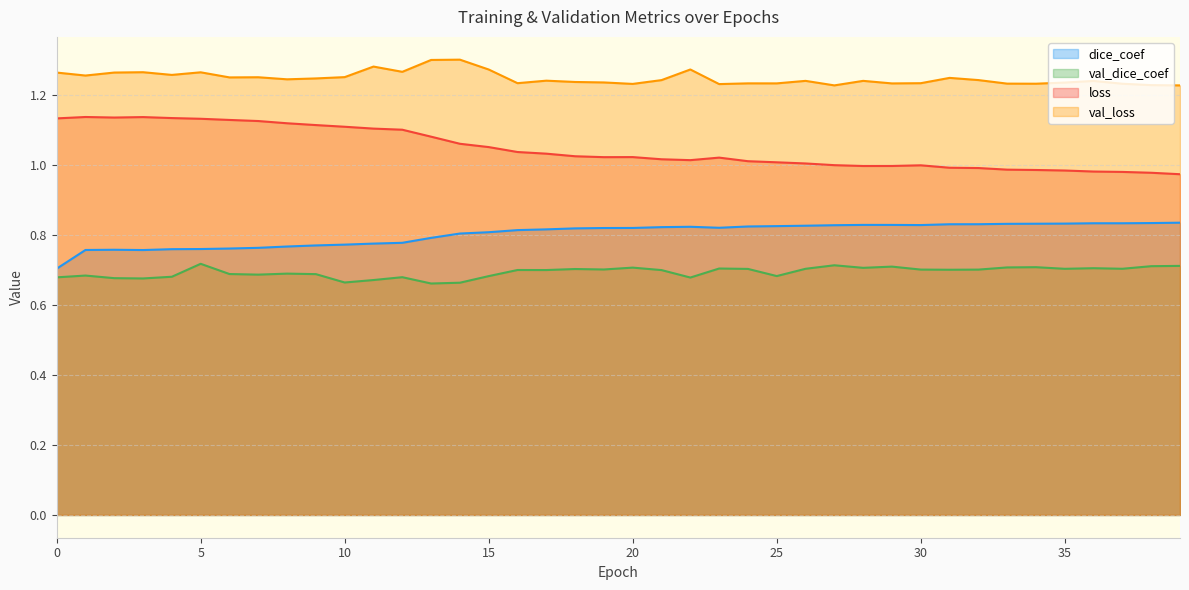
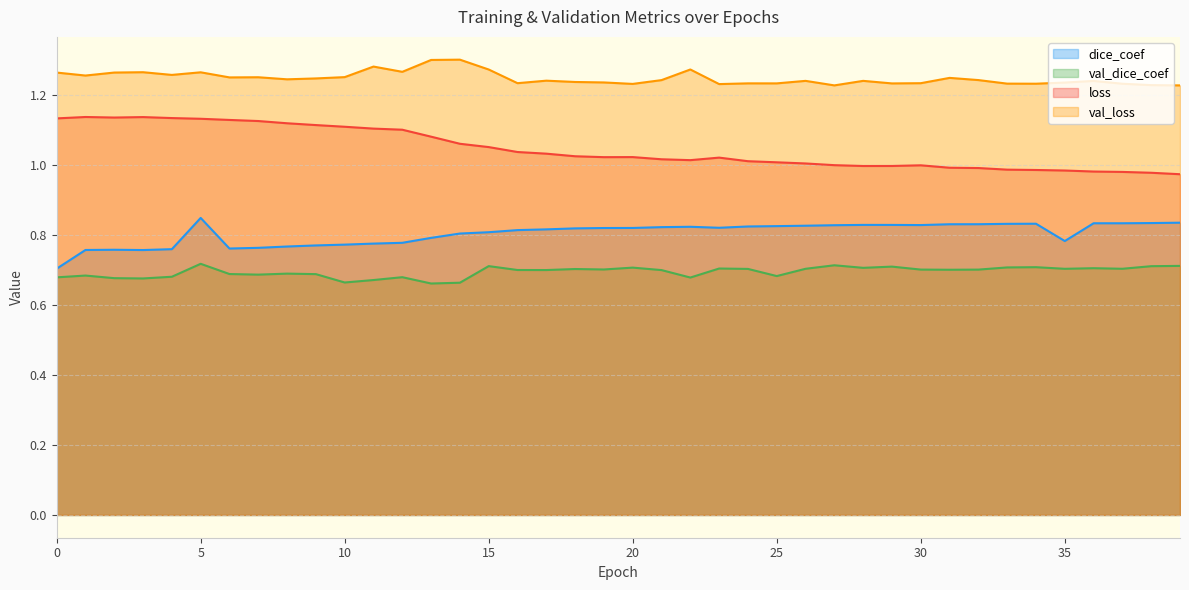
dice_coef, 5: 0.76 -> 0.85
val_dice_coef, 15: 0.68 -> 0.71
dice_coef, 35: 0.83 -> 0.78
